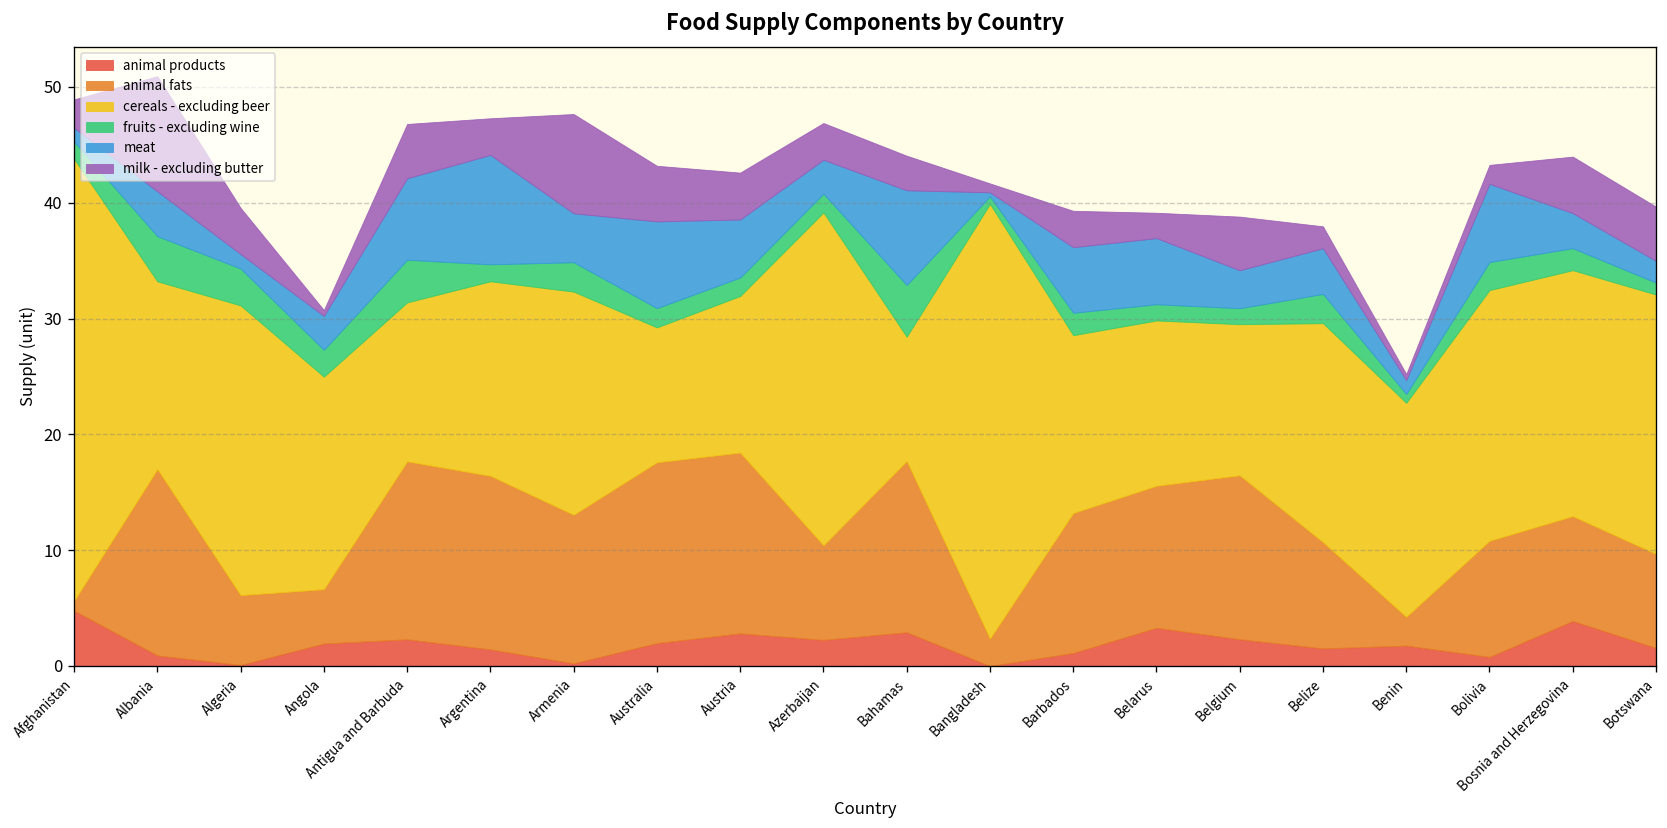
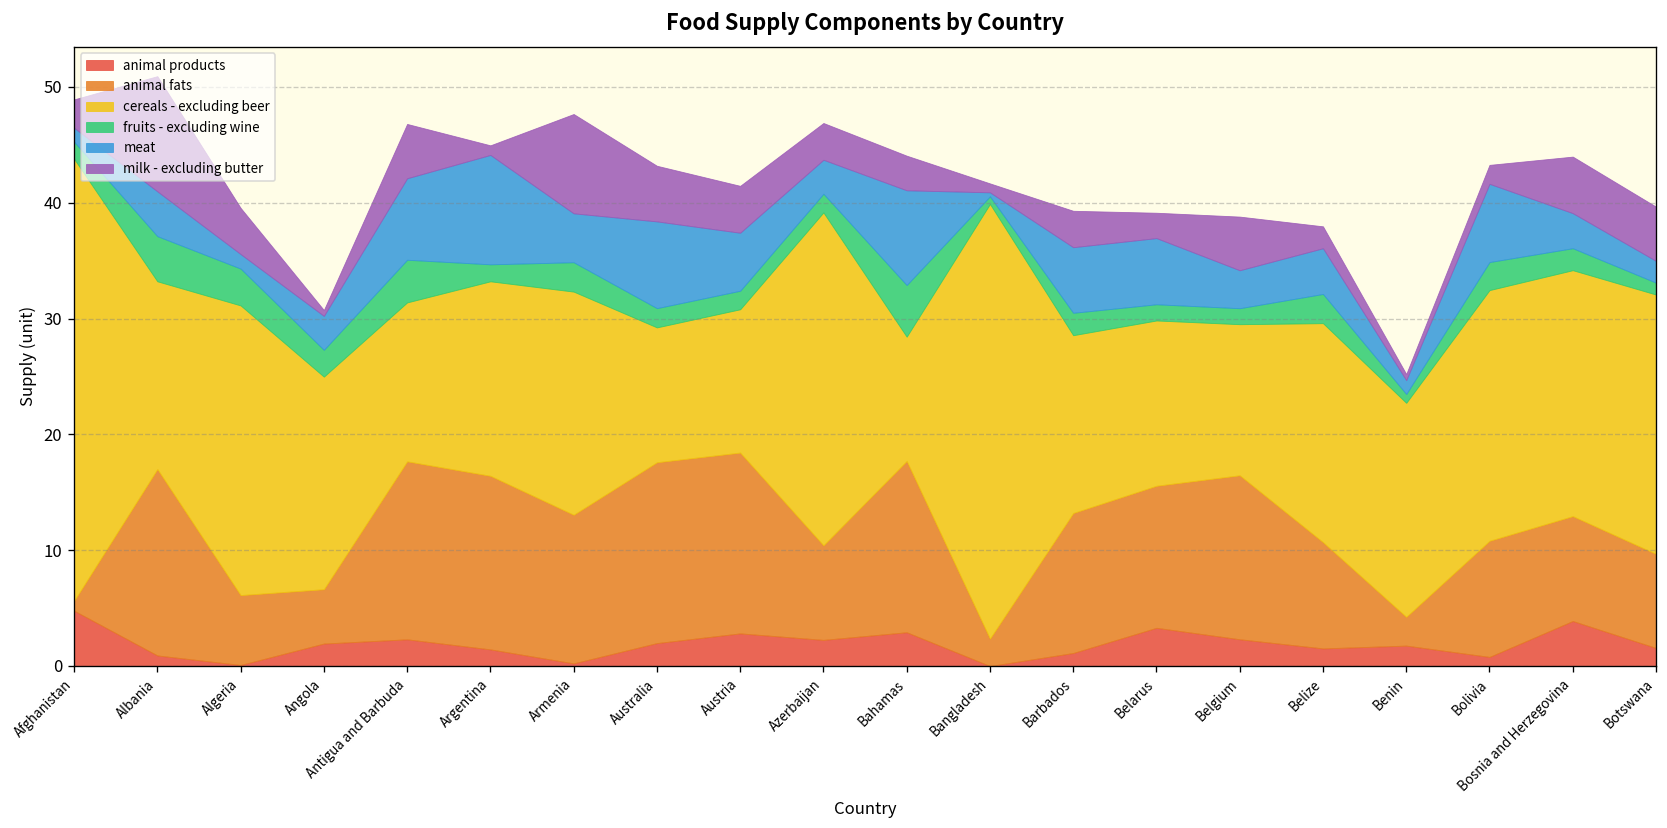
milk - excluding butter, Argentina: 3 -> 1
cereals - excluding beer, Austria: 14 -> 12
